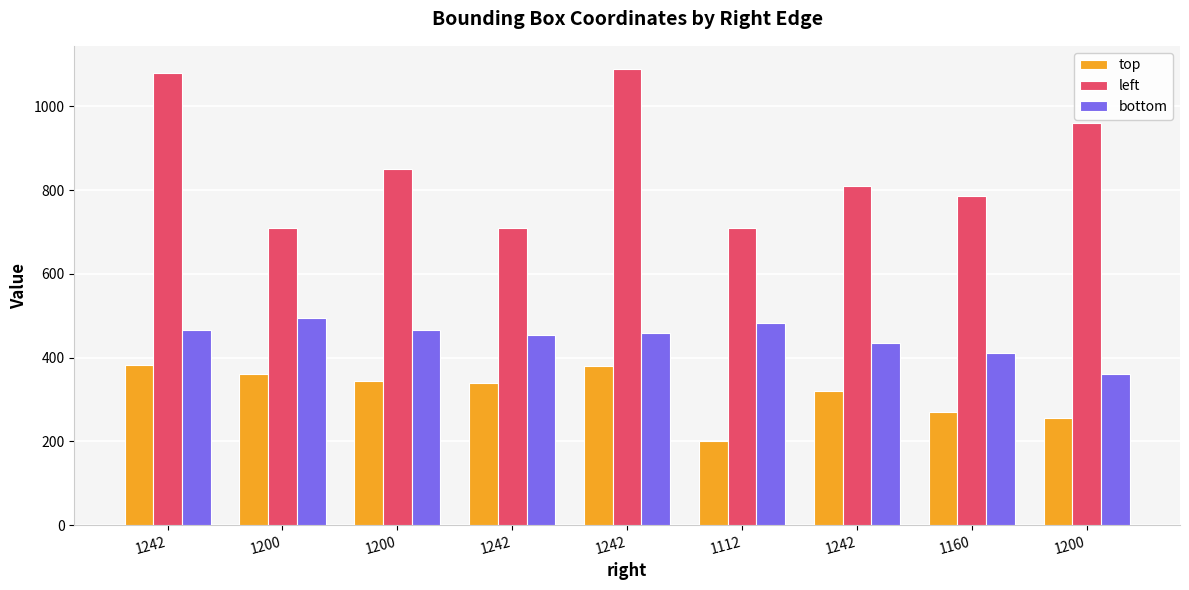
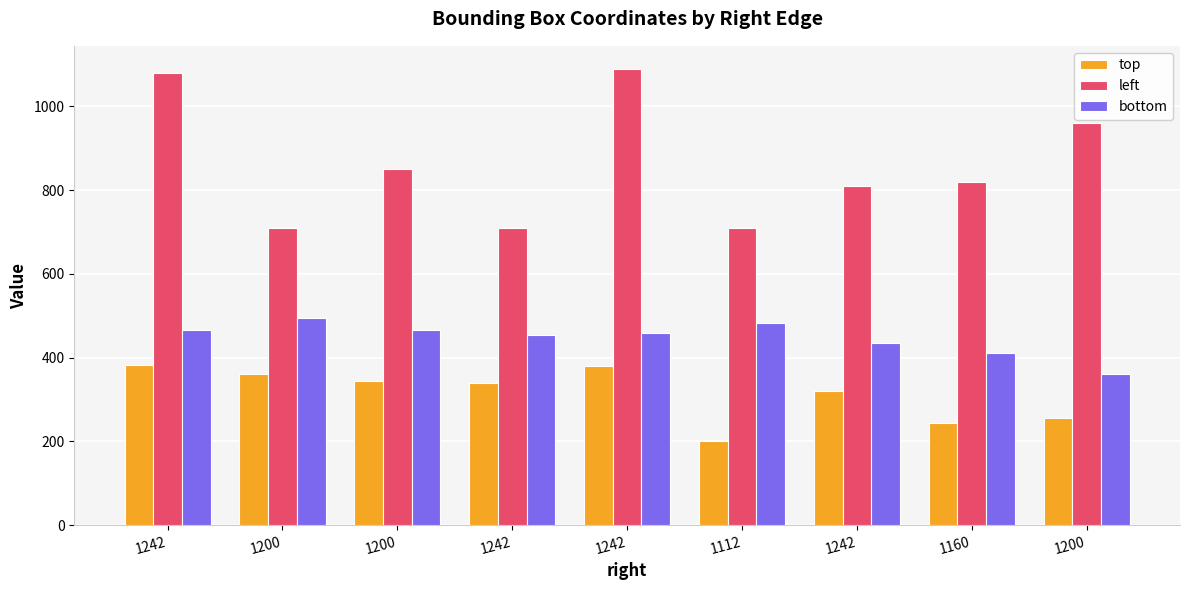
top, 1160: 270 -> 240
left, 1160: 790 -> 820
